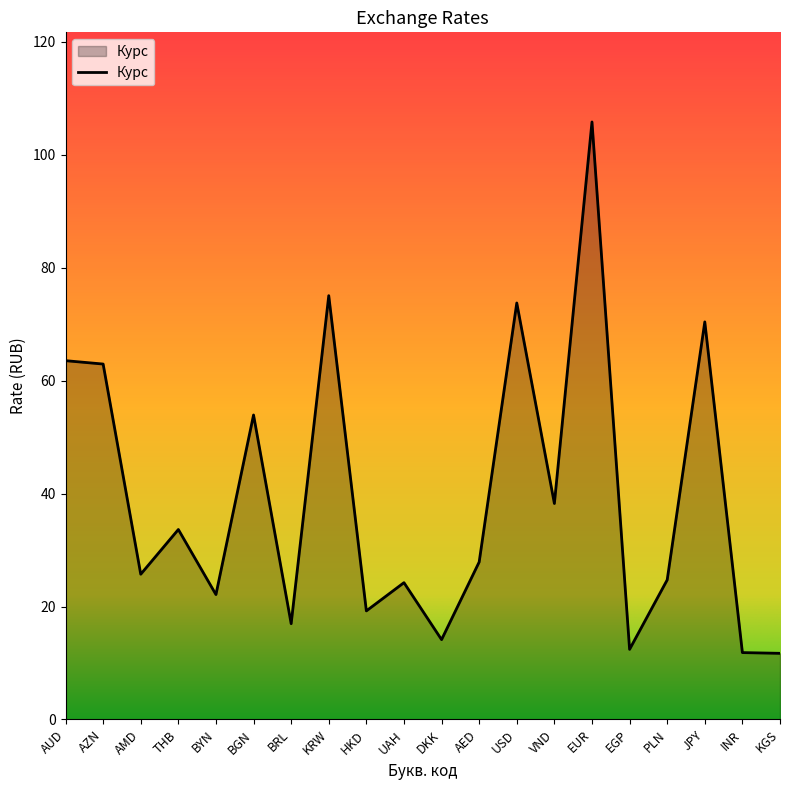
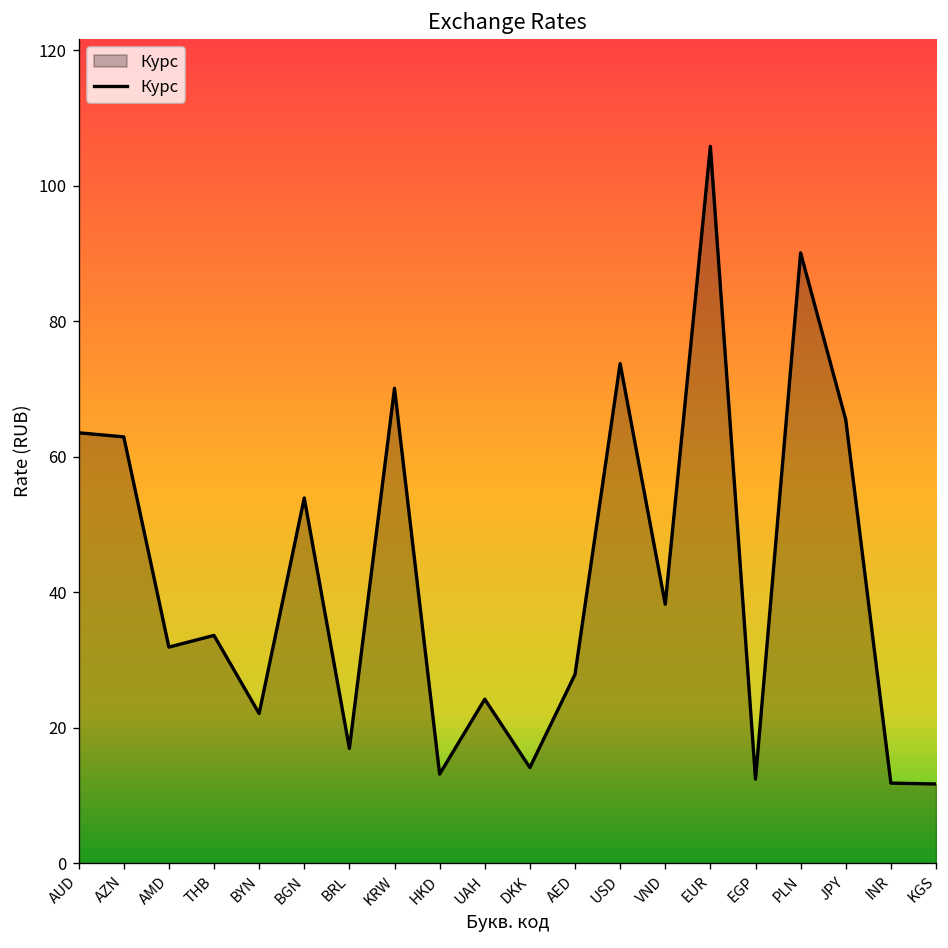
AMD: 26 -> 32
KRW: 75 -> 70
HKD: 19 -> 13
PLN: 25 -> 90
JPY: 70 -> 65
